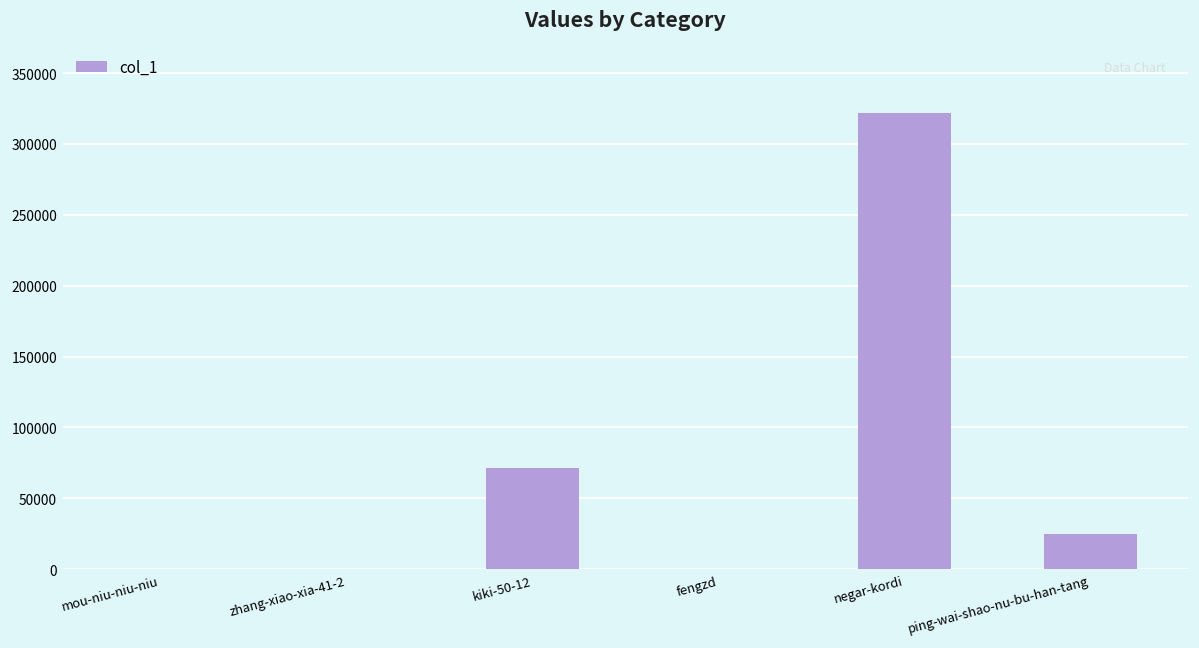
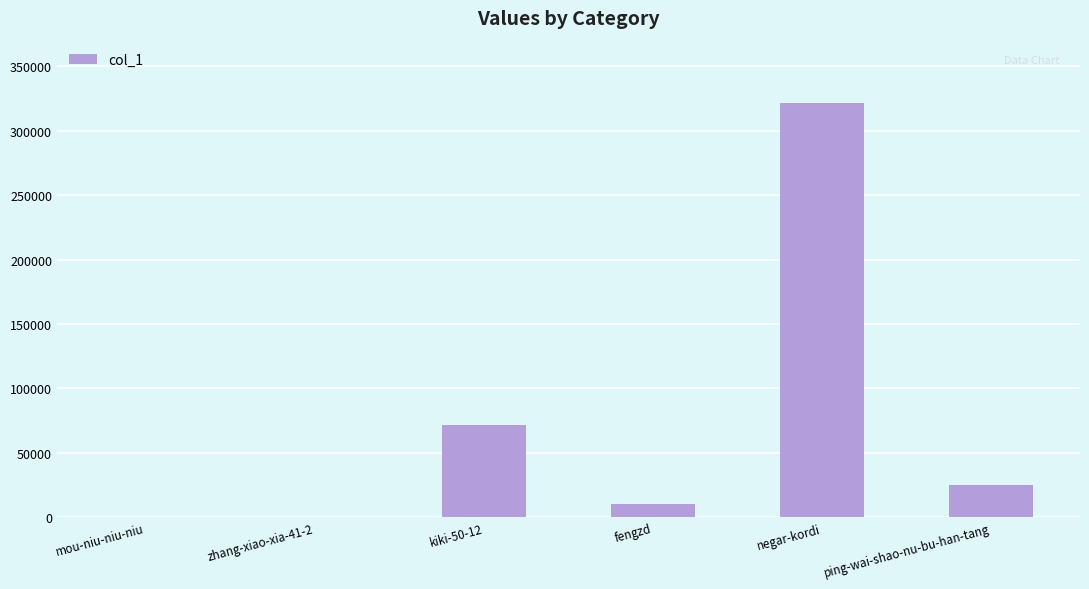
fengzd: 0 -> 10000
